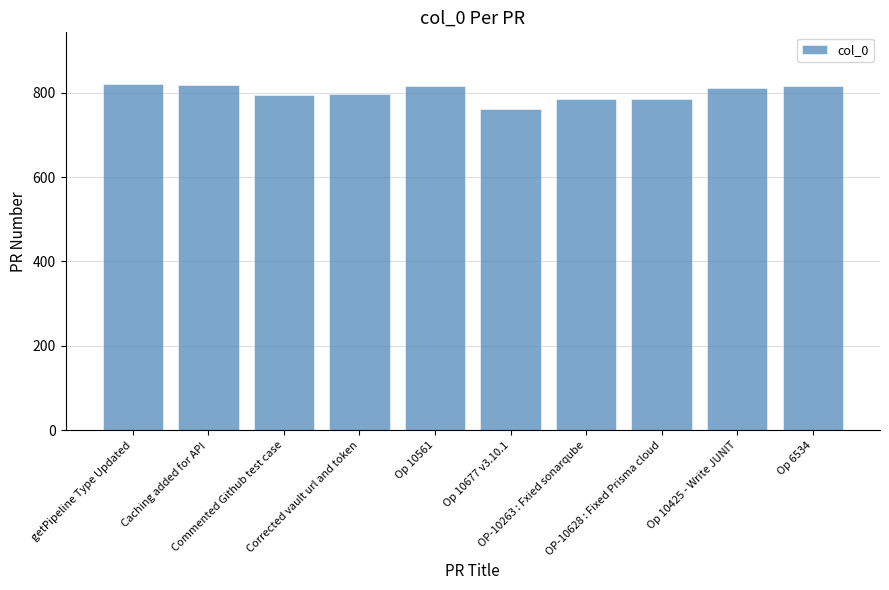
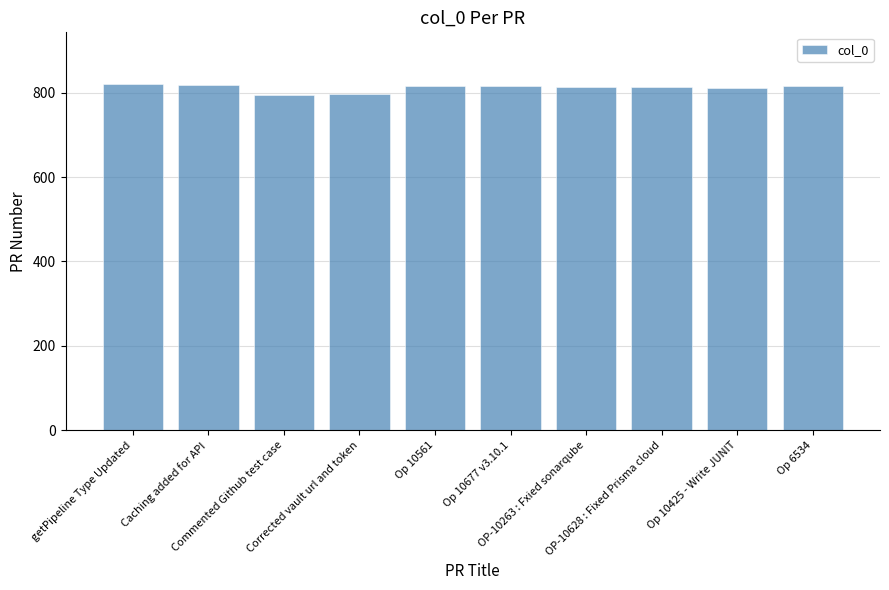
Op 10677 v3.10.1: 760 -> 820
OP-10263 : Fxied sonarqube: 790 -> 810
OP-10628 : Fixed Prisma cloud: 790 -> 810
